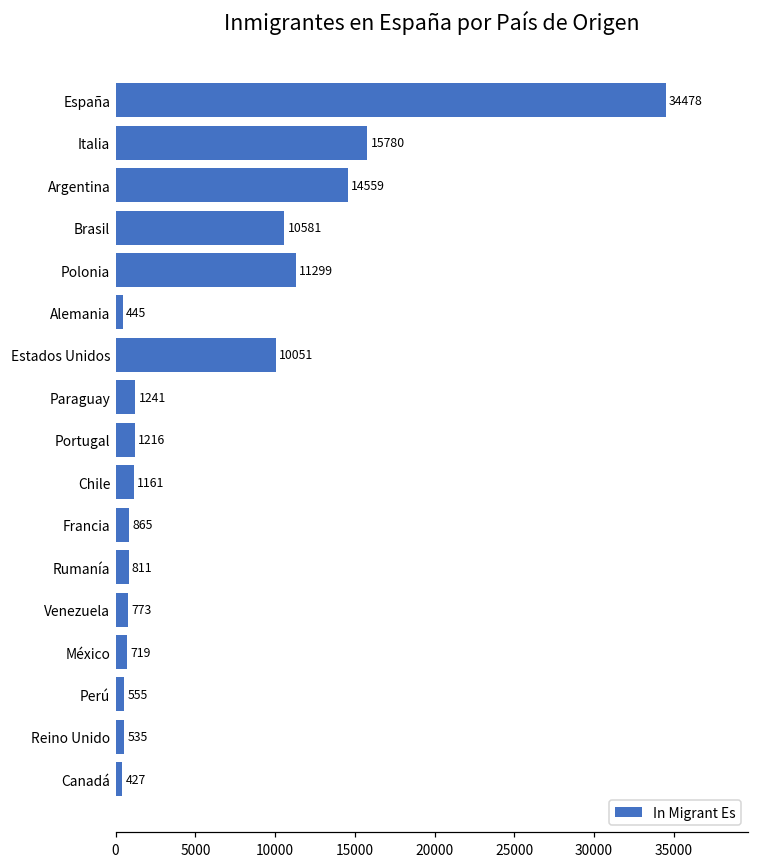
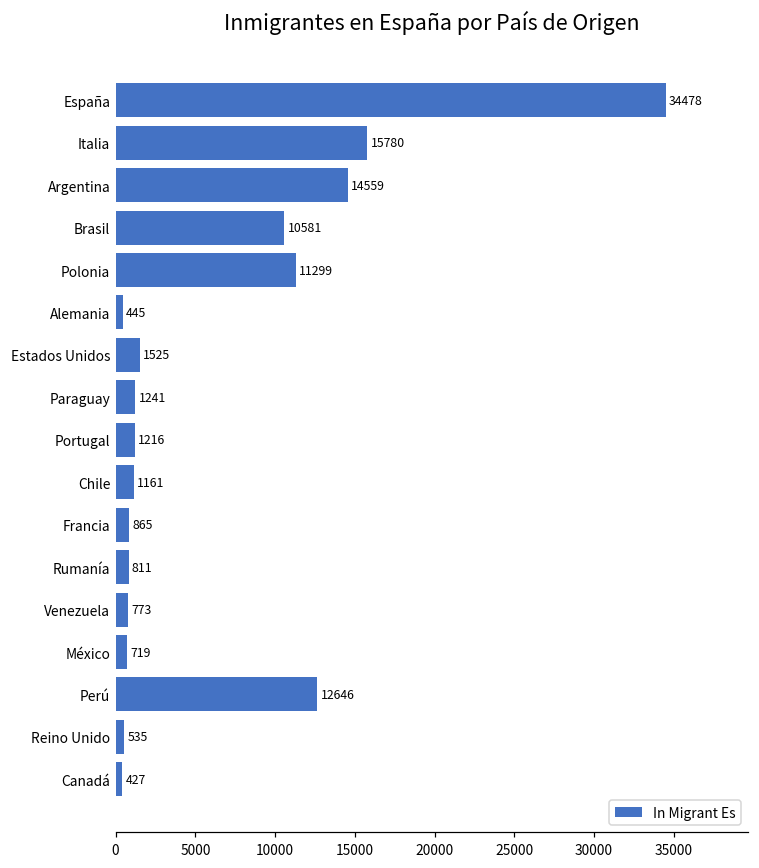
Estados Unidos: 10051 -> 1525
Perú: 555 -> 12646
